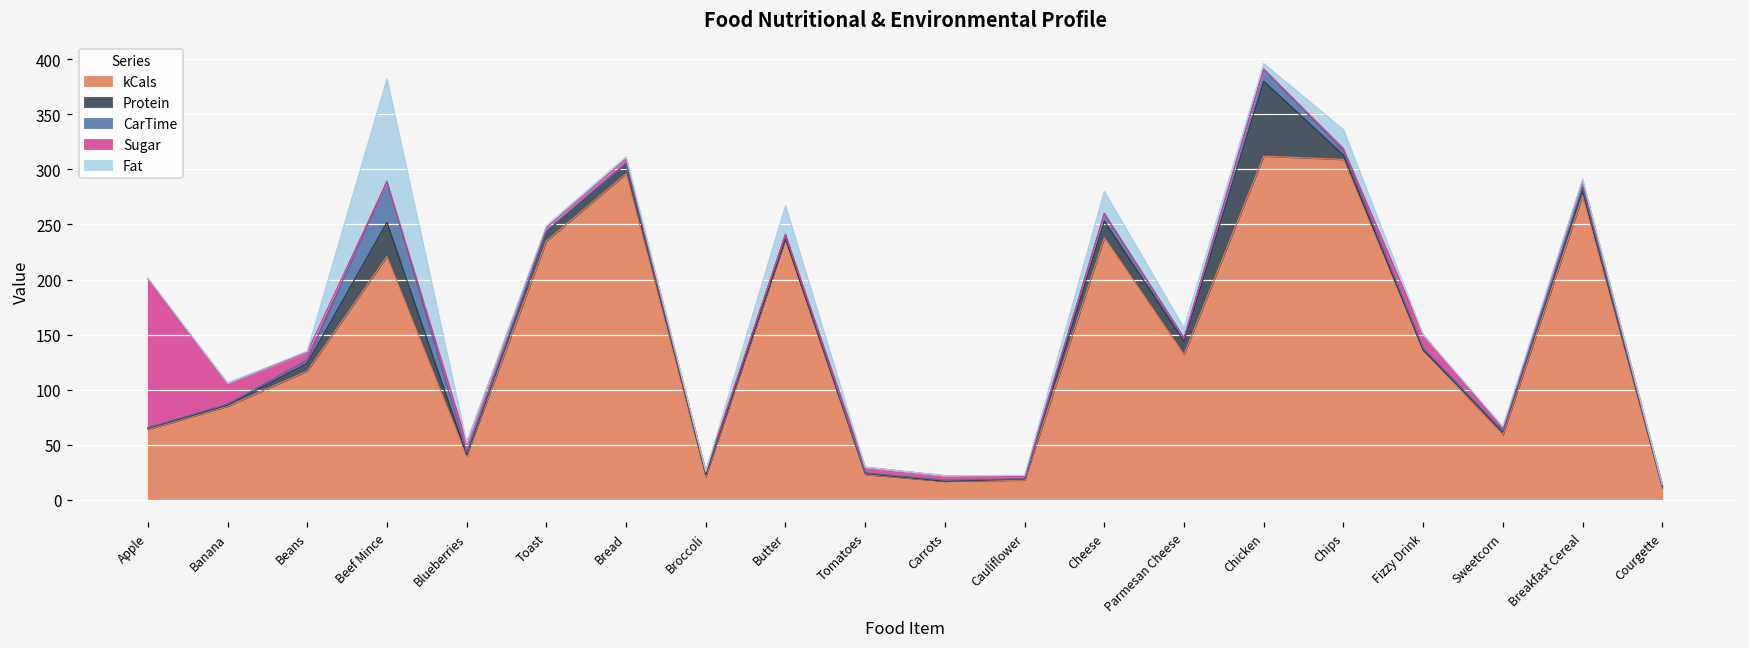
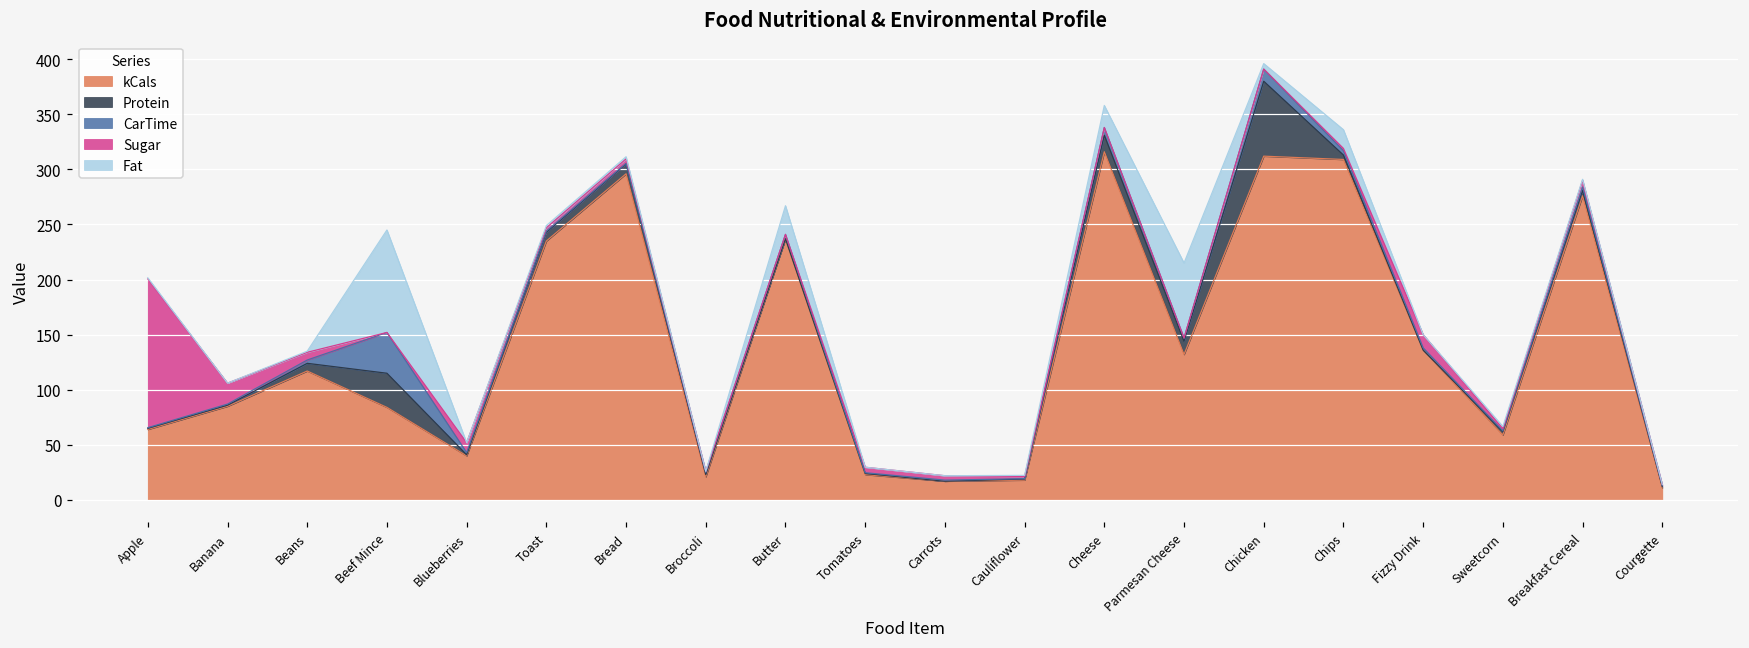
kCals, Beef Mince: 221 -> 84
kCals, Cheese: 238 -> 316
Fat, Parmesan Cheese: 9 -> 68
